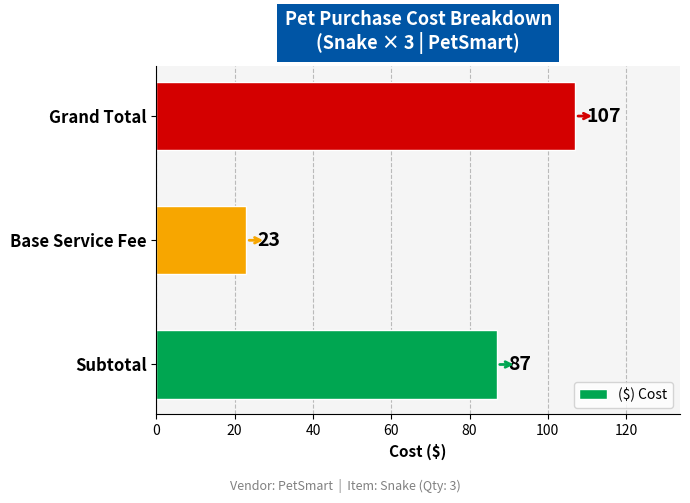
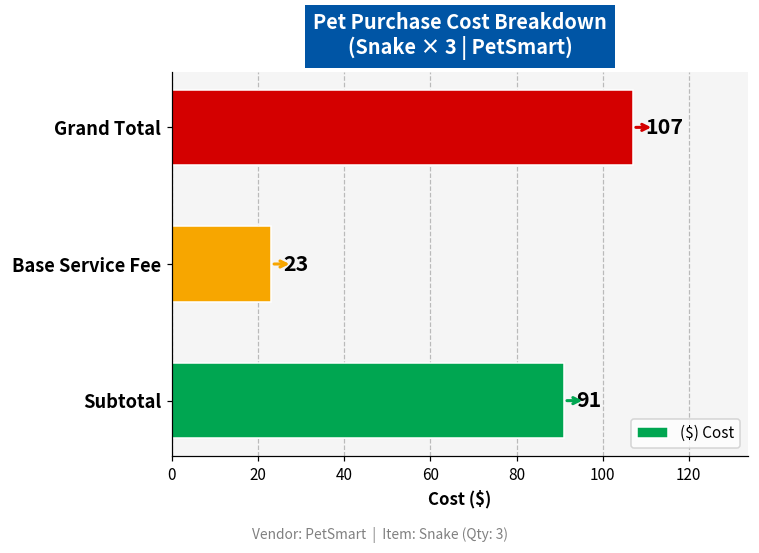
Subtotal: 87 -> 91
